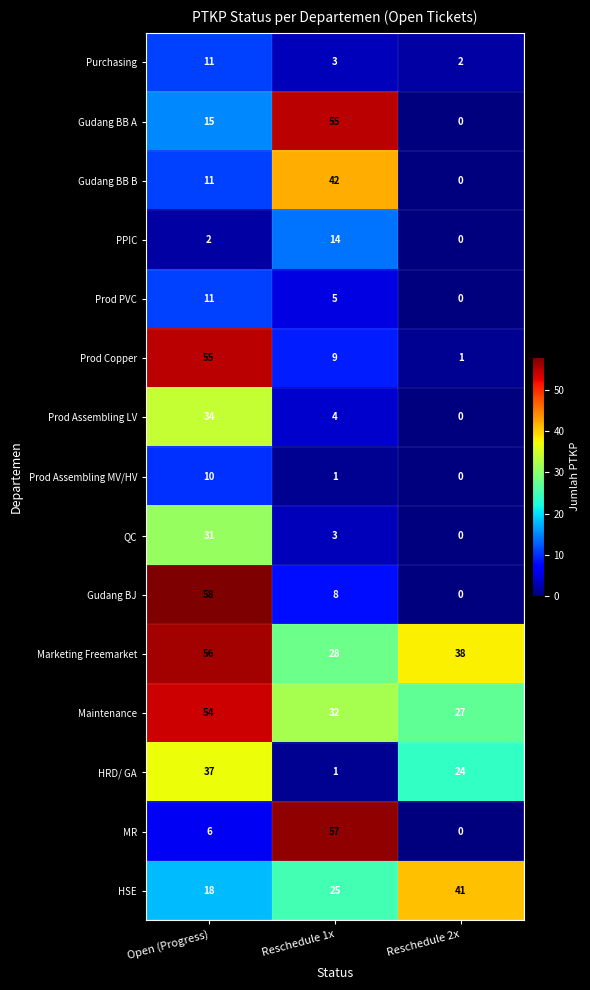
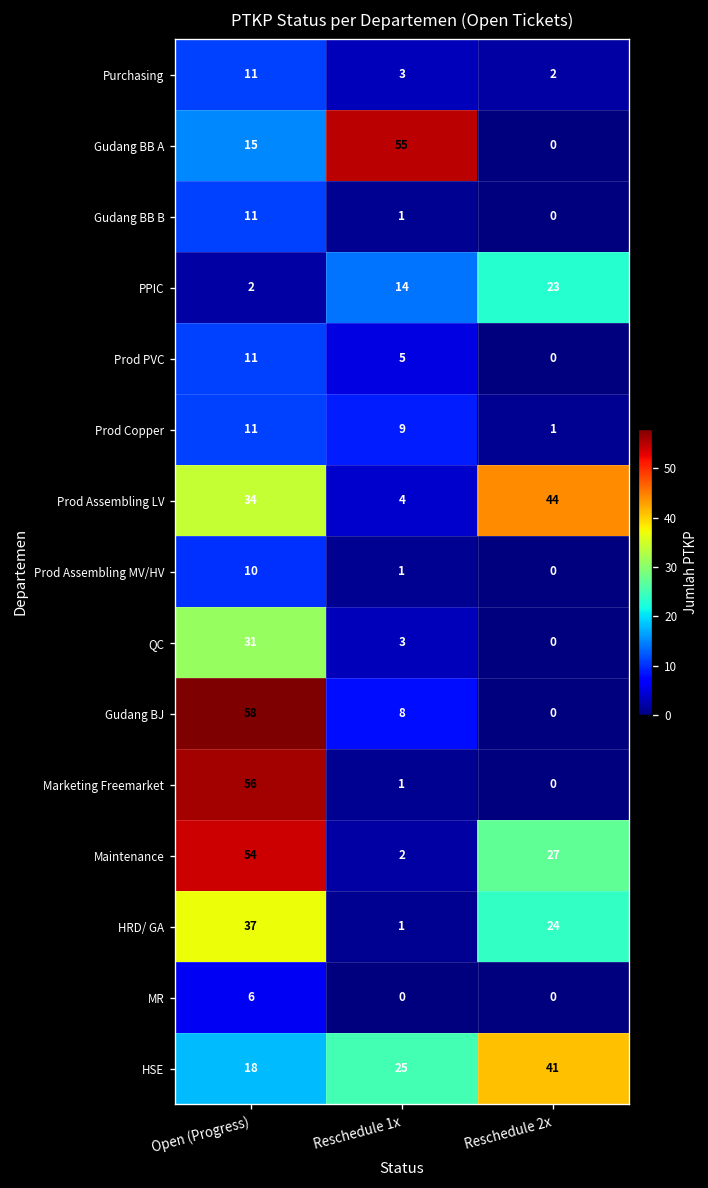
Gudang BB B, Reschedule 1x: 42 -> 1
PPIC, Reschedule 2x: 0 -> 23
Prod Copper, Open (Progress): 55 -> 11
Prod Assembling LV, Reschedule 2x: 0 -> 44
Marketing Freemarket, Reschedule 1x: 28 -> 1
Marketing Freemarket, Reschedule 2x: 38 -> 0
Maintenance, Reschedule 1x: 32 -> 2
MR, Reschedule 1x: 57 -> 0
